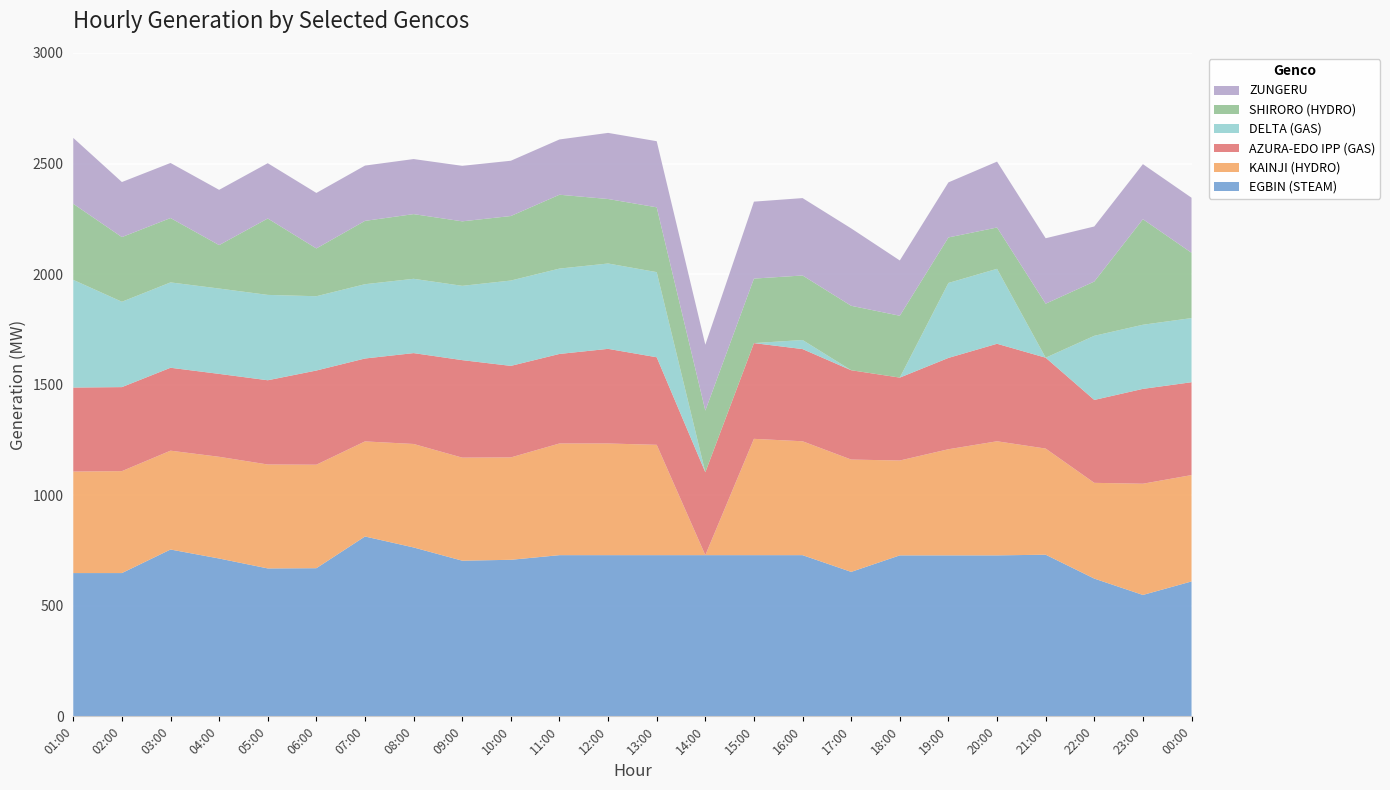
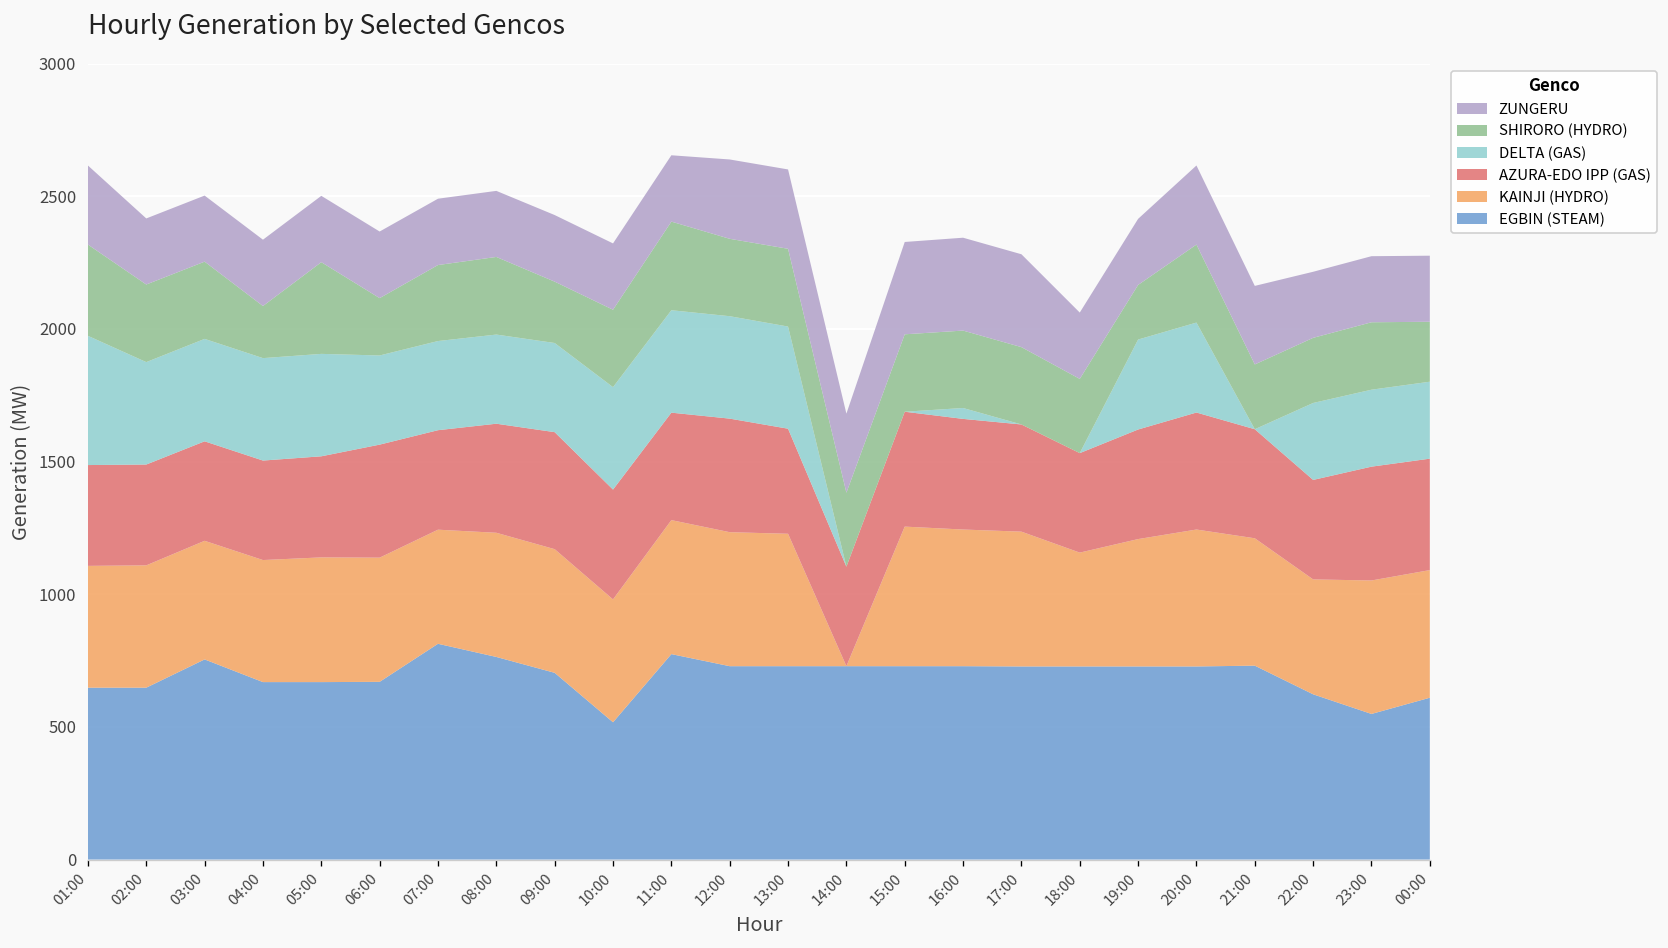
EGBIN (STEAM), 04:00: 710 -> 670
SHIRORO (HYDRO), 09:00: 290 -> 230
EGBIN (STEAM), 10:00: 710 -> 520
EGBIN (STEAM), 11:00: 730 -> 770
EGBIN (STEAM), 17:00: 650 -> 730
SHIRORO (HYDRO), 20:00: 190 -> 290
SHIRORO (HYDRO), 23:00: 480 -> 250
SHIRORO (HYDRO), 00:00: 300 -> 230
